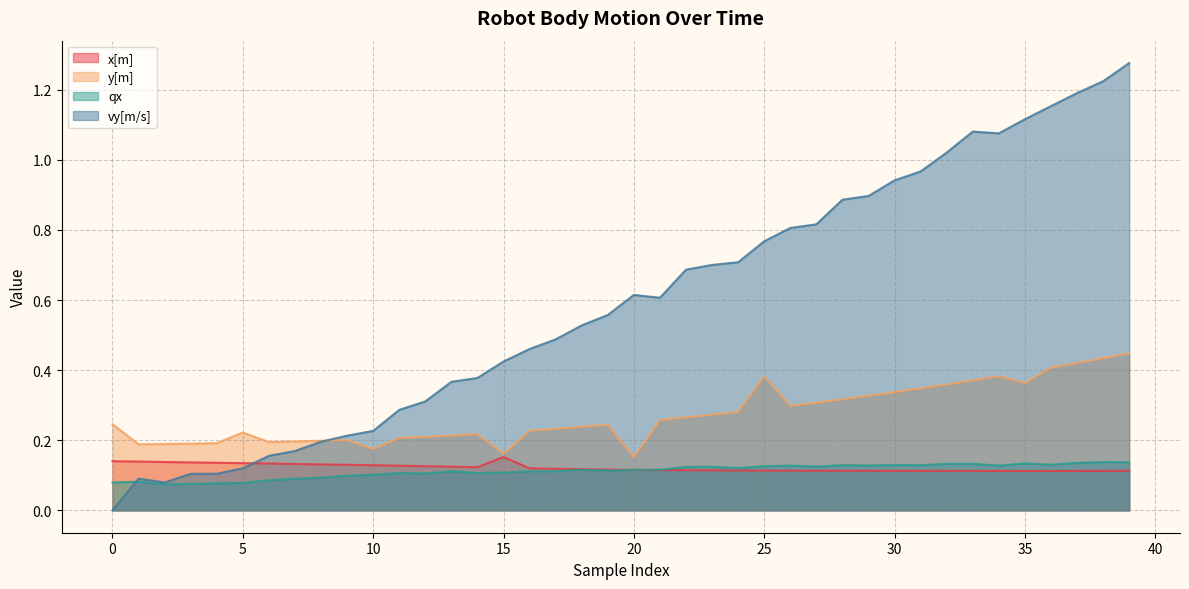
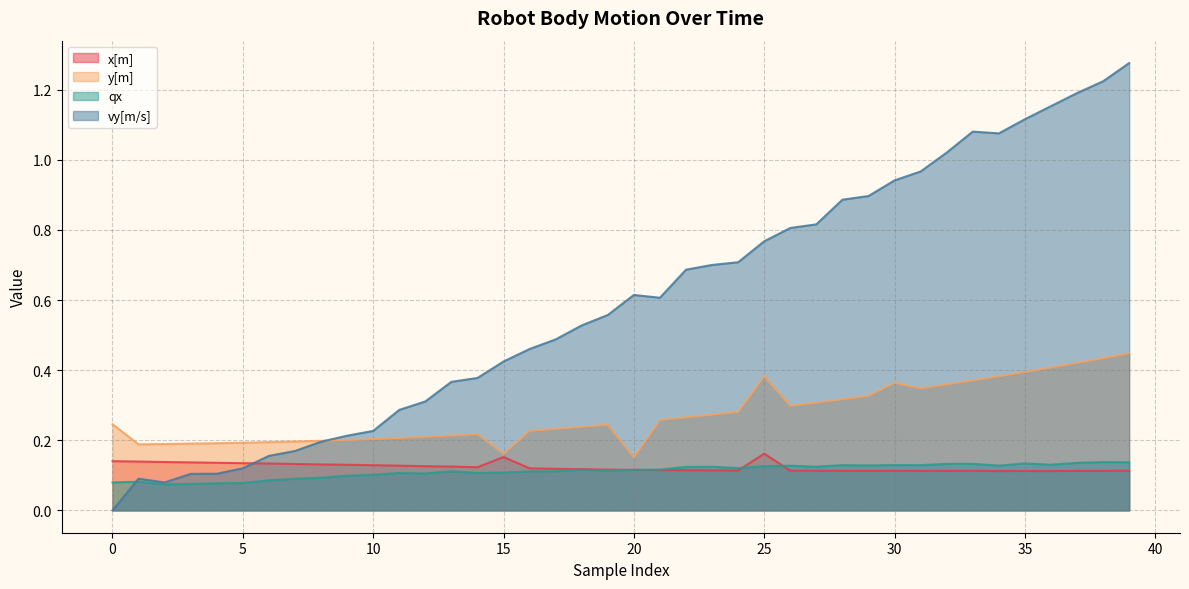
y[m], 5: 0.22 -> 0.19
y[m], 10: 0.18 -> 0.20
x[m], 25: 0.11 -> 0.16
y[m], 30: 0.34 -> 0.36
y[m], 35: 0.36 -> 0.39
